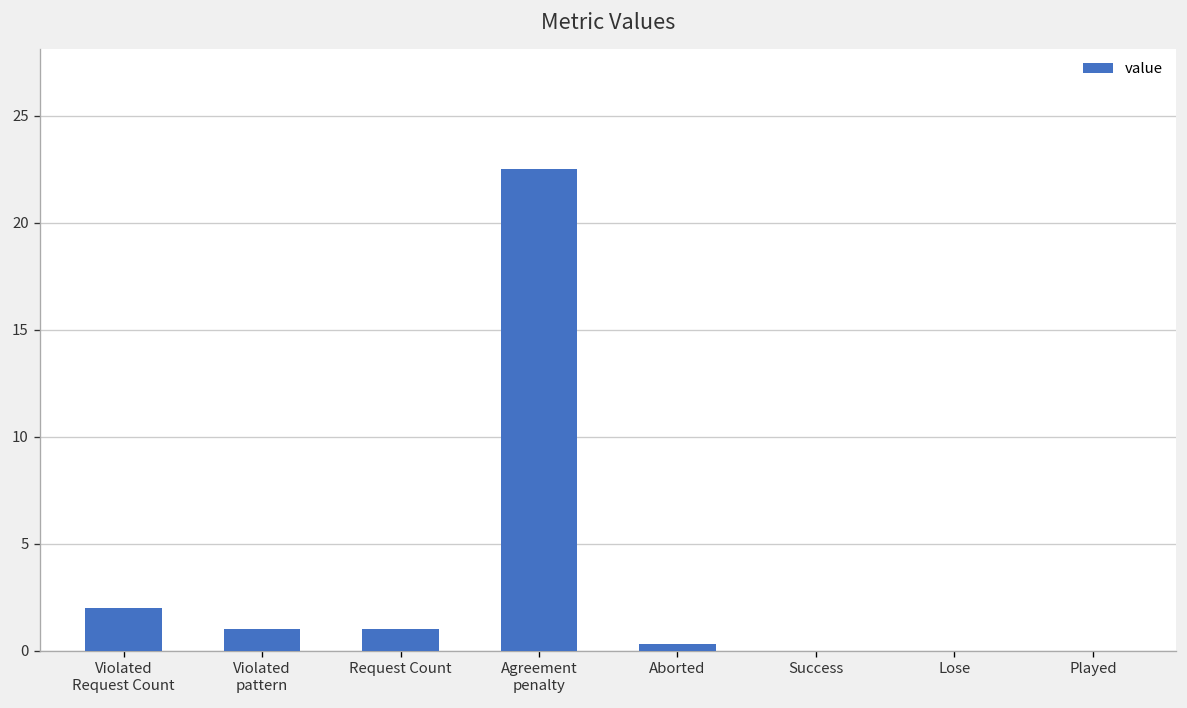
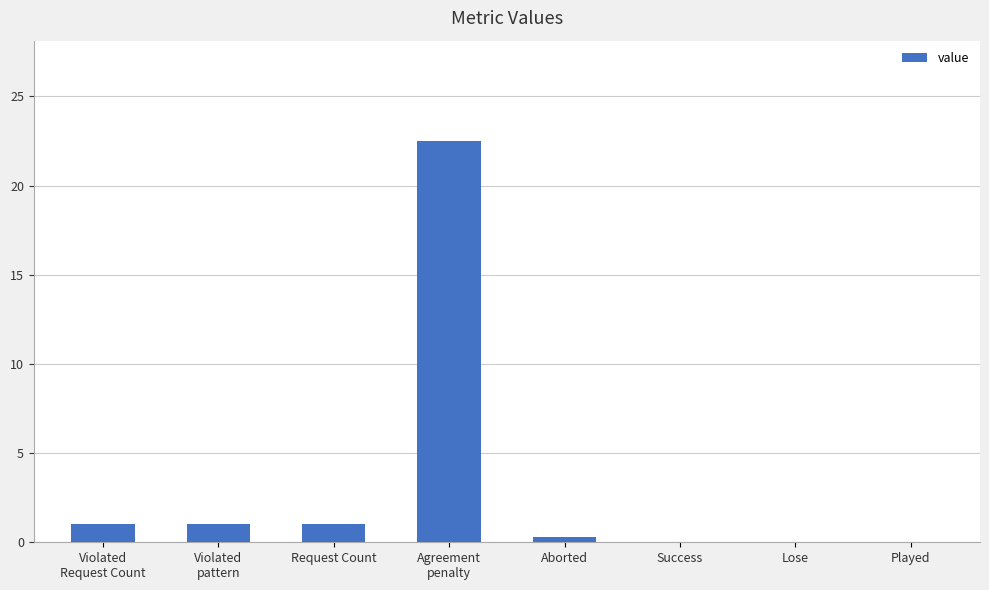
Violated Request Count: 2 -> 1
